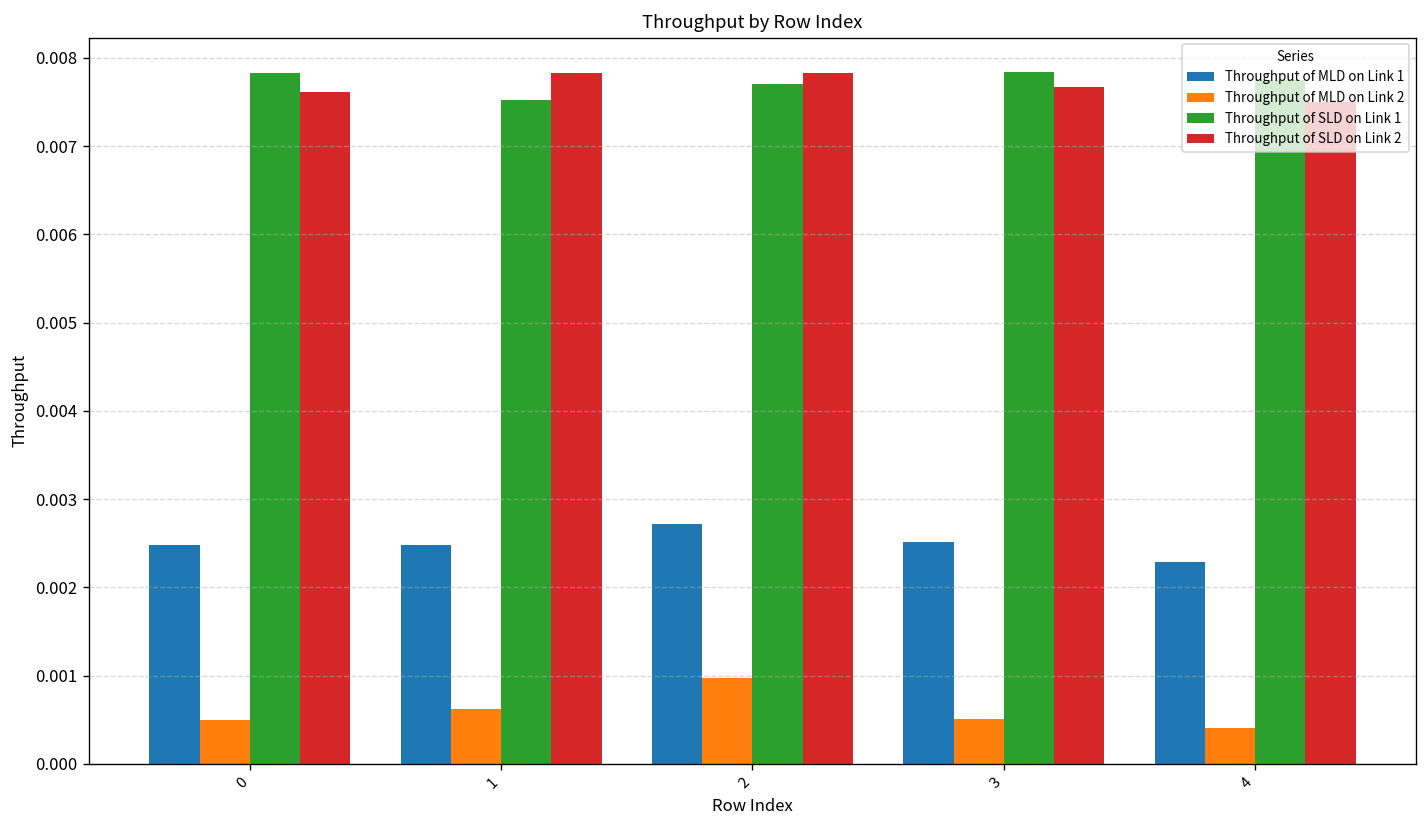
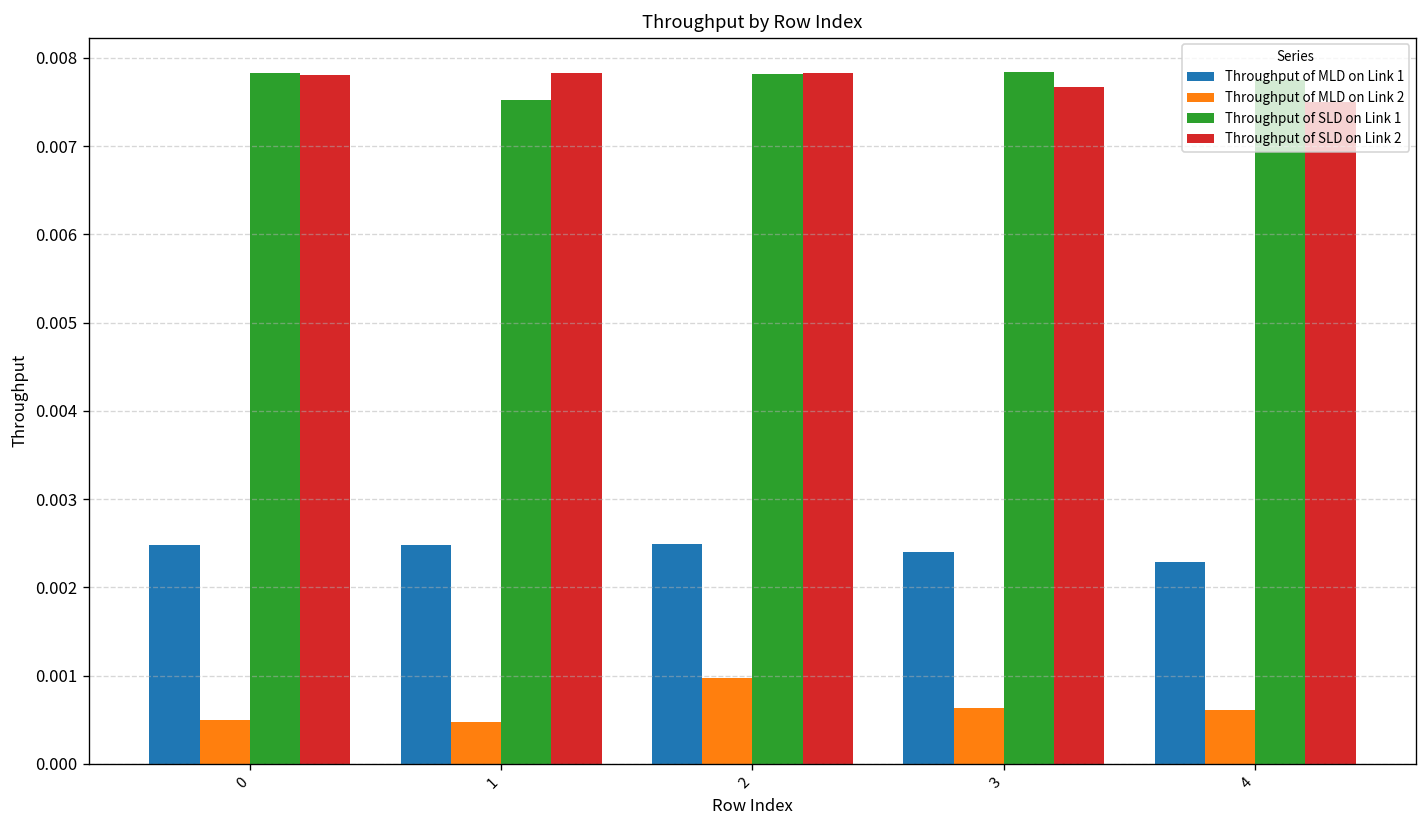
Throughput of SLD on Link 2, 0: 0.0076 -> 0.0078
Throughput of MLD on Link 2, 1: 0.0006 -> 0.0005
Throughput of MLD on Link 1, 2: 0.0027 -> 0.0025
Throughput of SLD on Link 1, 2: 0.0077 -> 0.0078
Throughput of MLD on Link 1, 3: 0.0025 -> 0.0024
Throughput of MLD on Link 2, 3: 0.0005 -> 0.0006
Throughput of MLD on Link 2, 4: 0.0004 -> 0.0006
